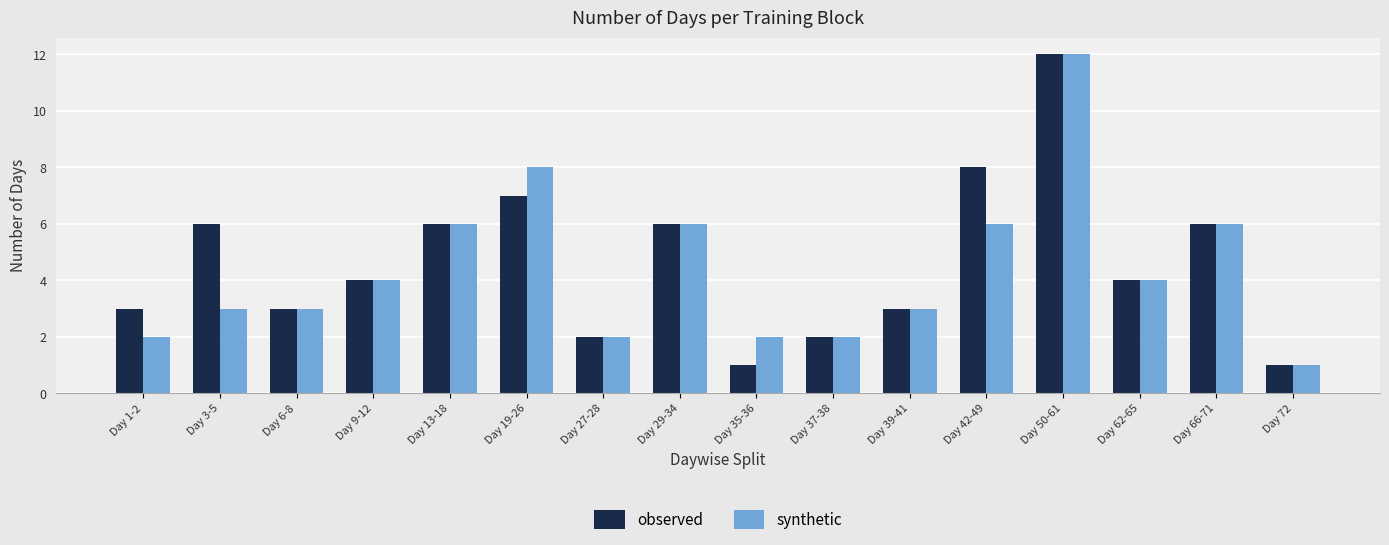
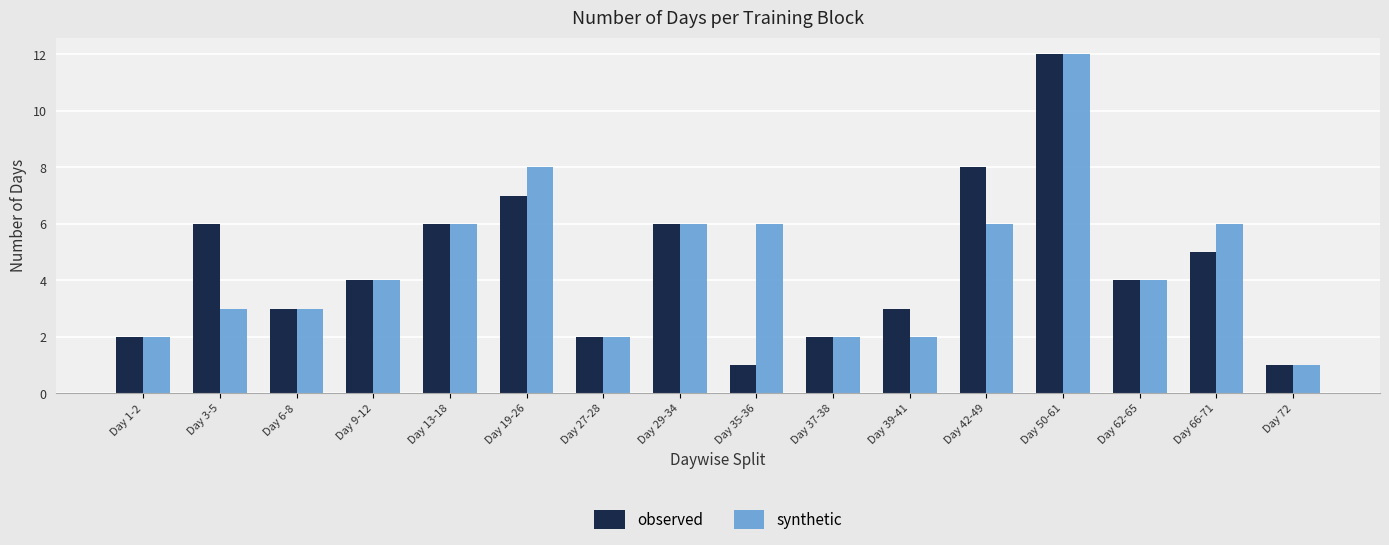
observed, Day 1-2: 3 -> 2
synthetic, Day 35-36: 2 -> 6
synthetic, Day 39-41: 3 -> 2
observed, Day 66-71: 6 -> 5
